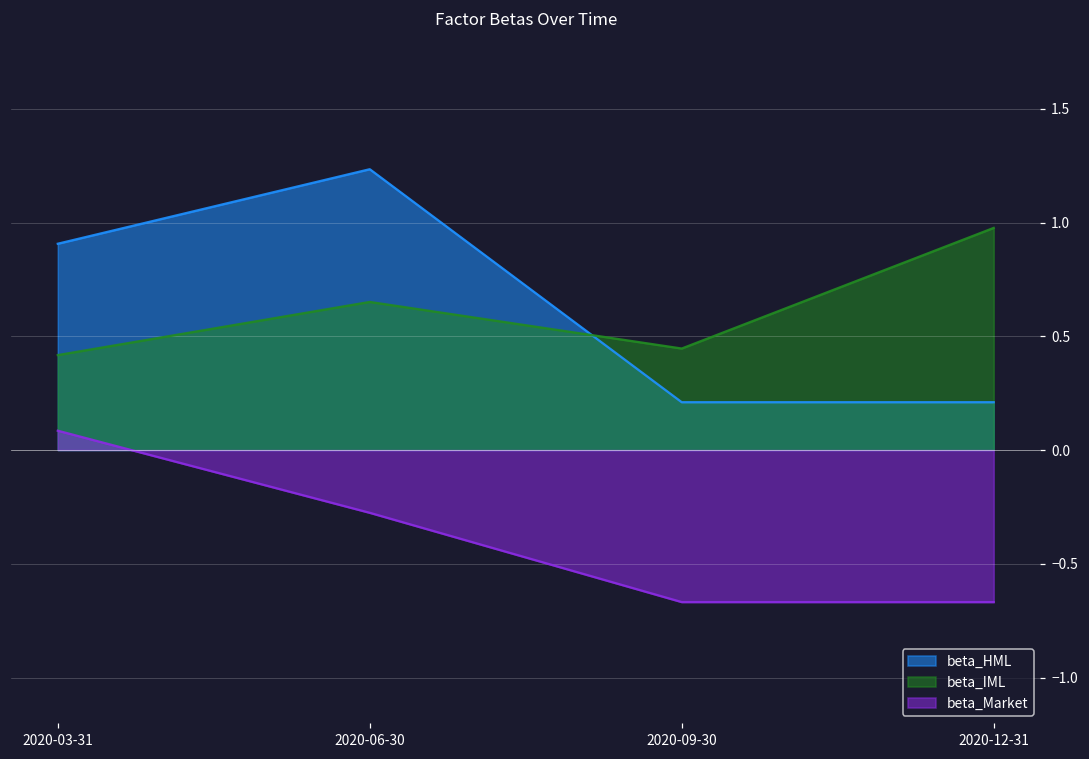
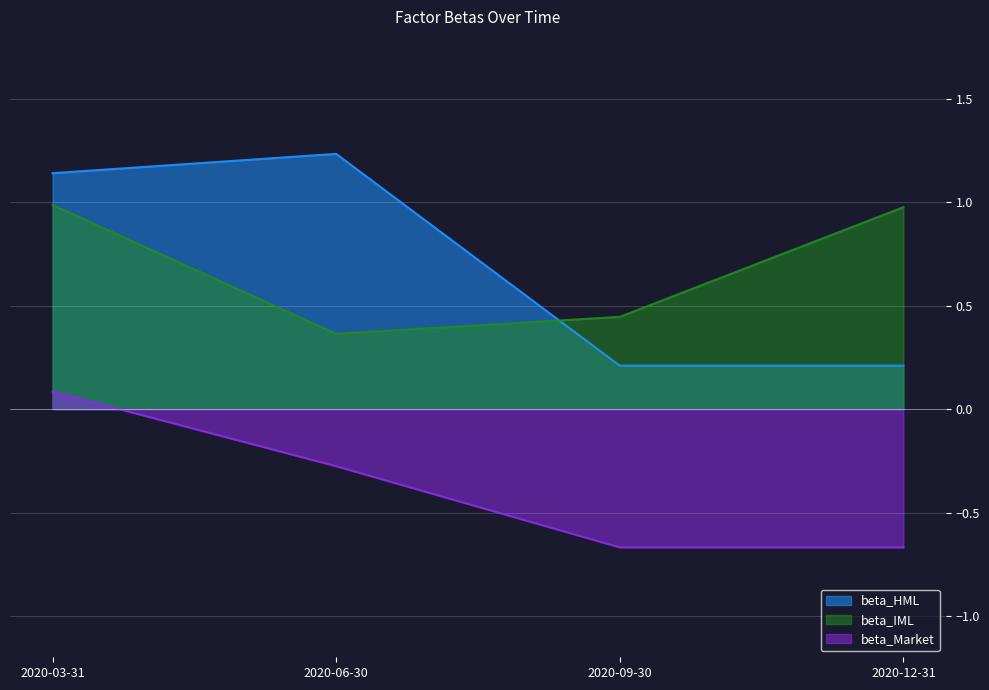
beta_HML, 2020-03-31: 0.91 -> 1.14
beta_IML, 2020-03-31: 0.42 -> 0.99
beta_IML, 2020-06-30: 0.65 -> 0.36
